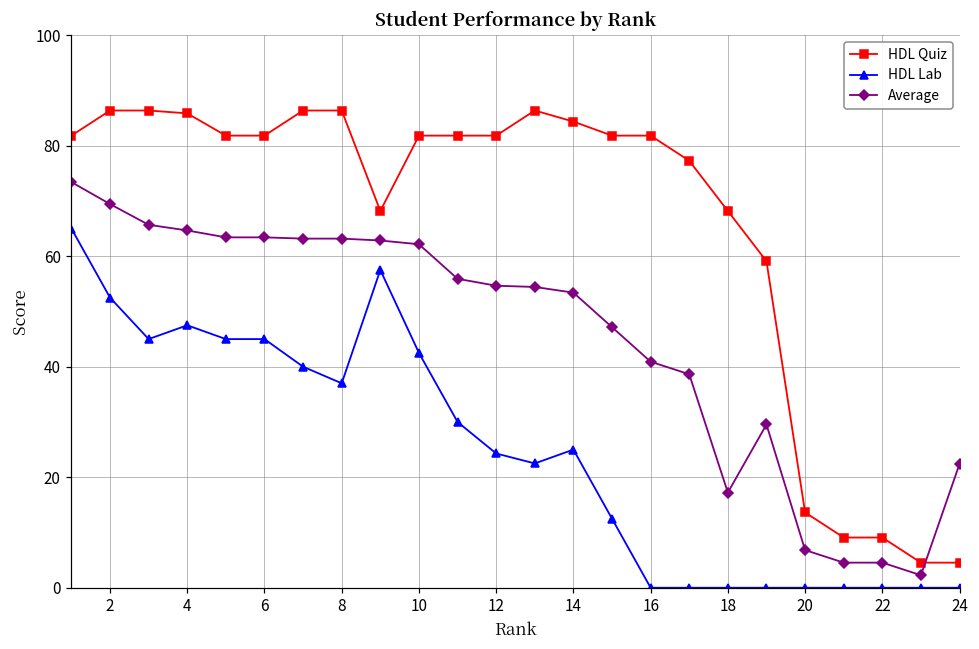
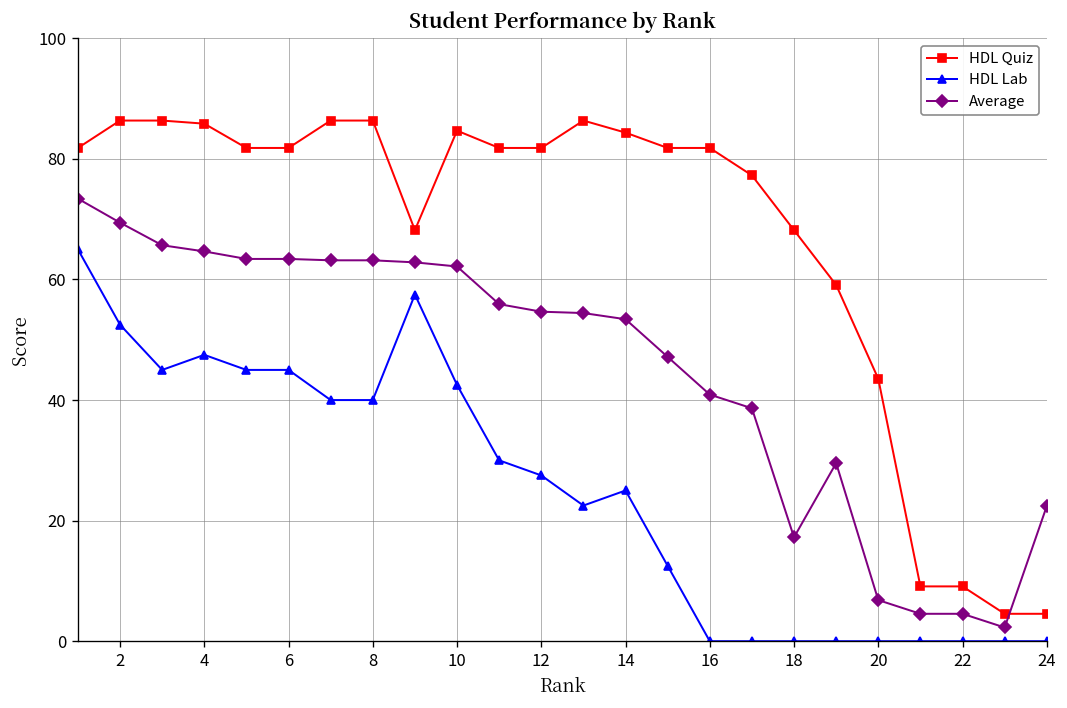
HDL Lab, 8: 37 -> 40
HDL Quiz, 10: 82 -> 85
HDL Lab, 12: 24 -> 28
HDL Quiz, 20: 14 -> 44
